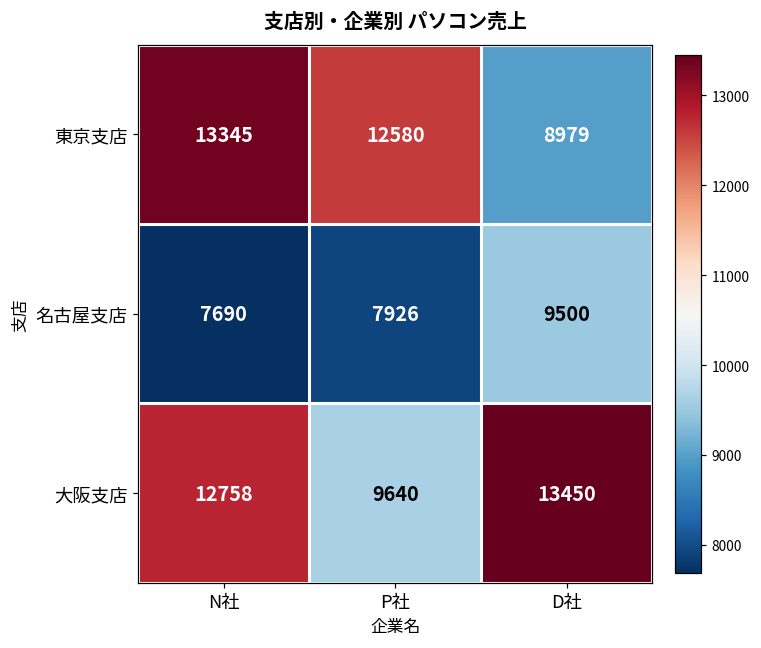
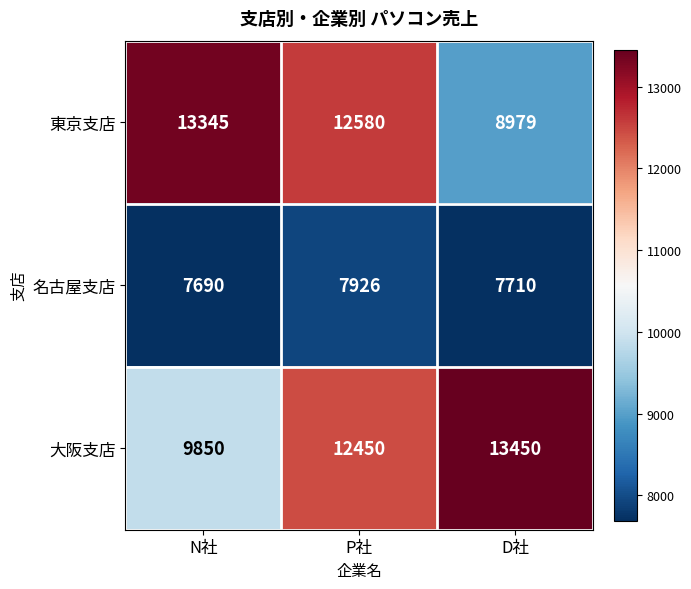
名古屋支店, D社: 9500 -> 7710
大阪支店, N社: 12758 -> 9850
大阪支店, P社: 9640 -> 12450
